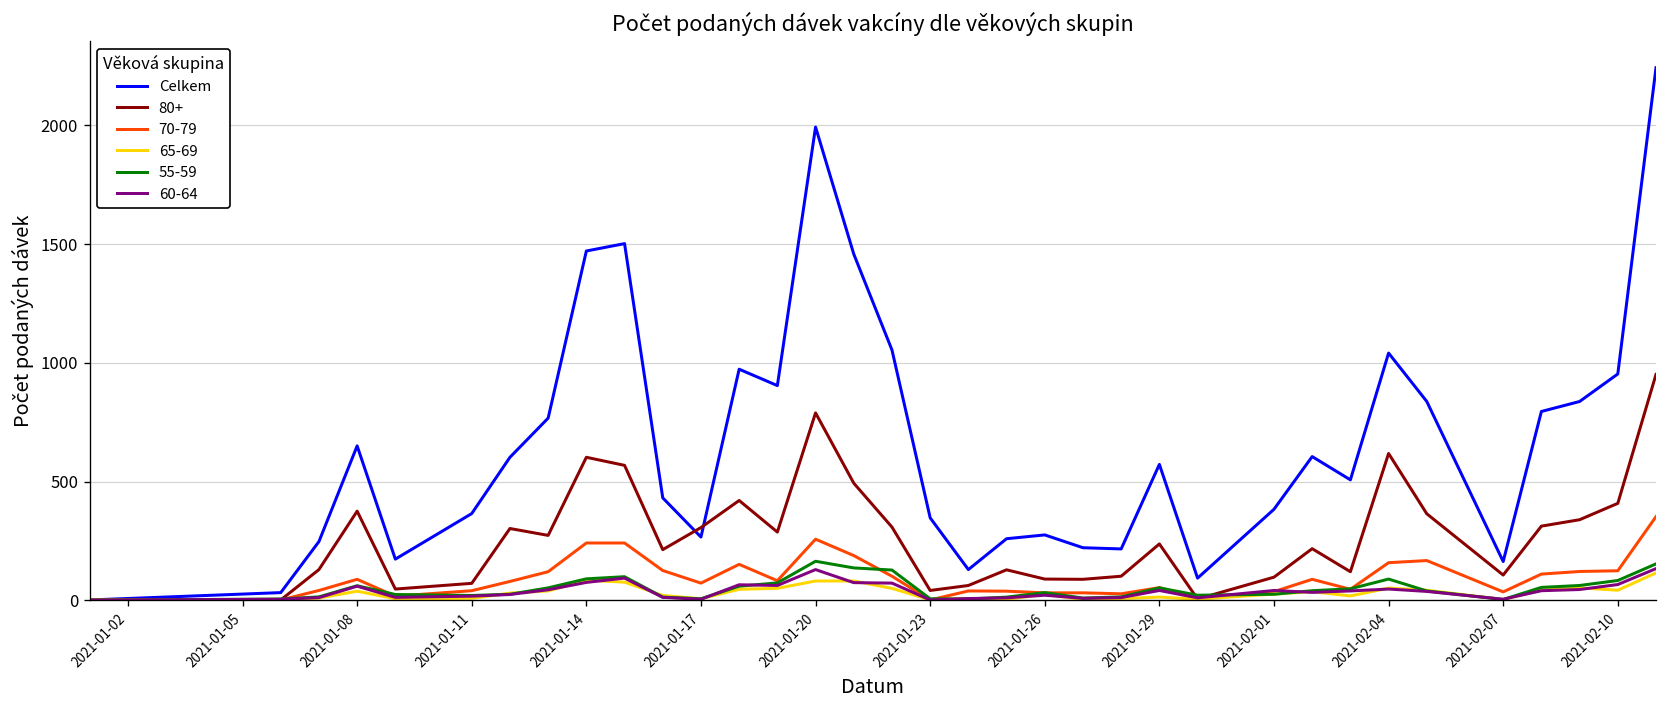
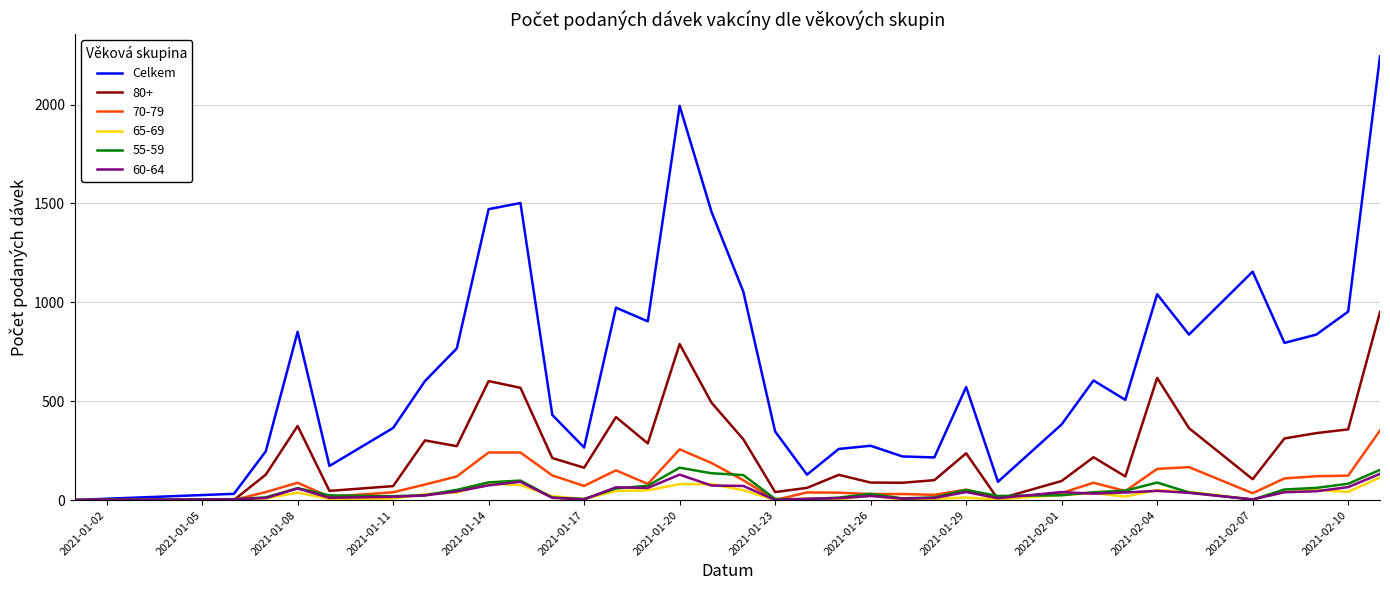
Celkem, 2021-01-08: 650 -> 850
80+, 2021-01-17: 310 -> 160
Celkem, 2021-02-07: 160 -> 1160
80+, 2021-02-10: 410 -> 360
